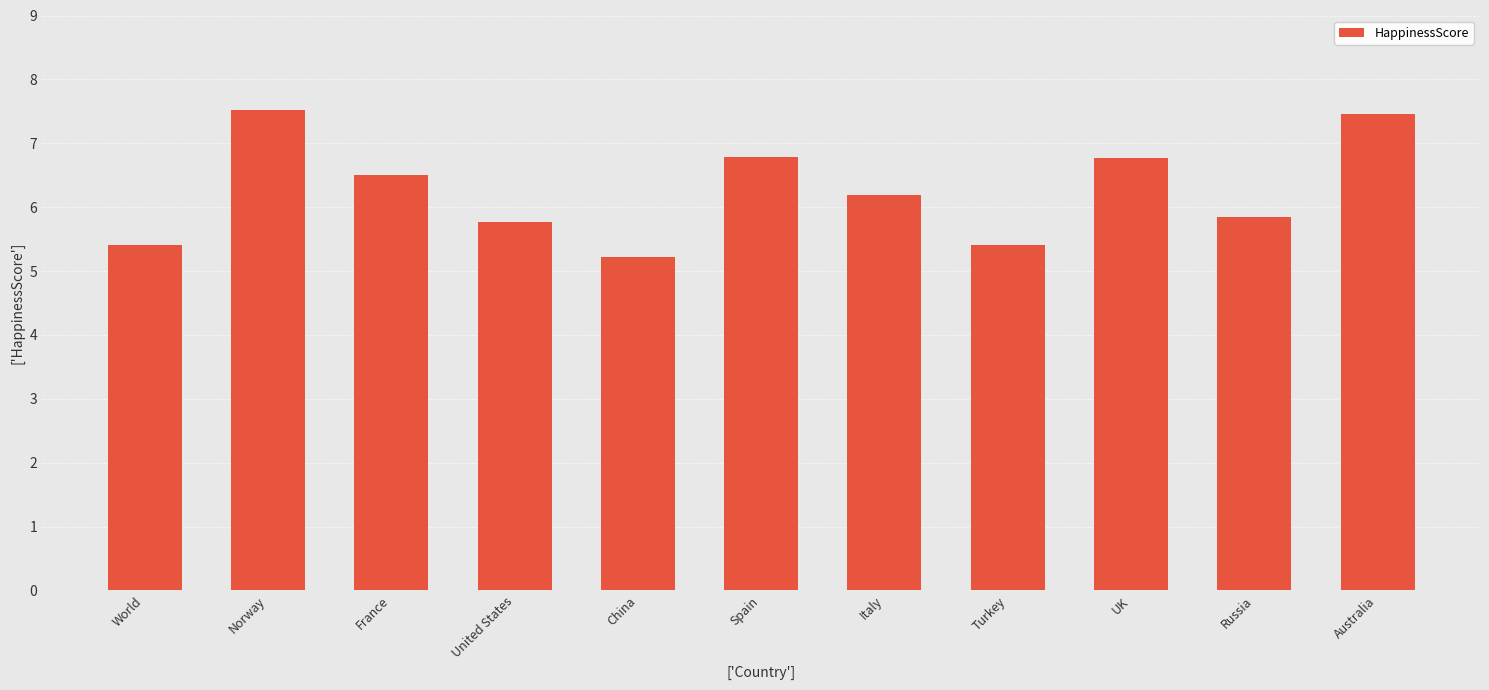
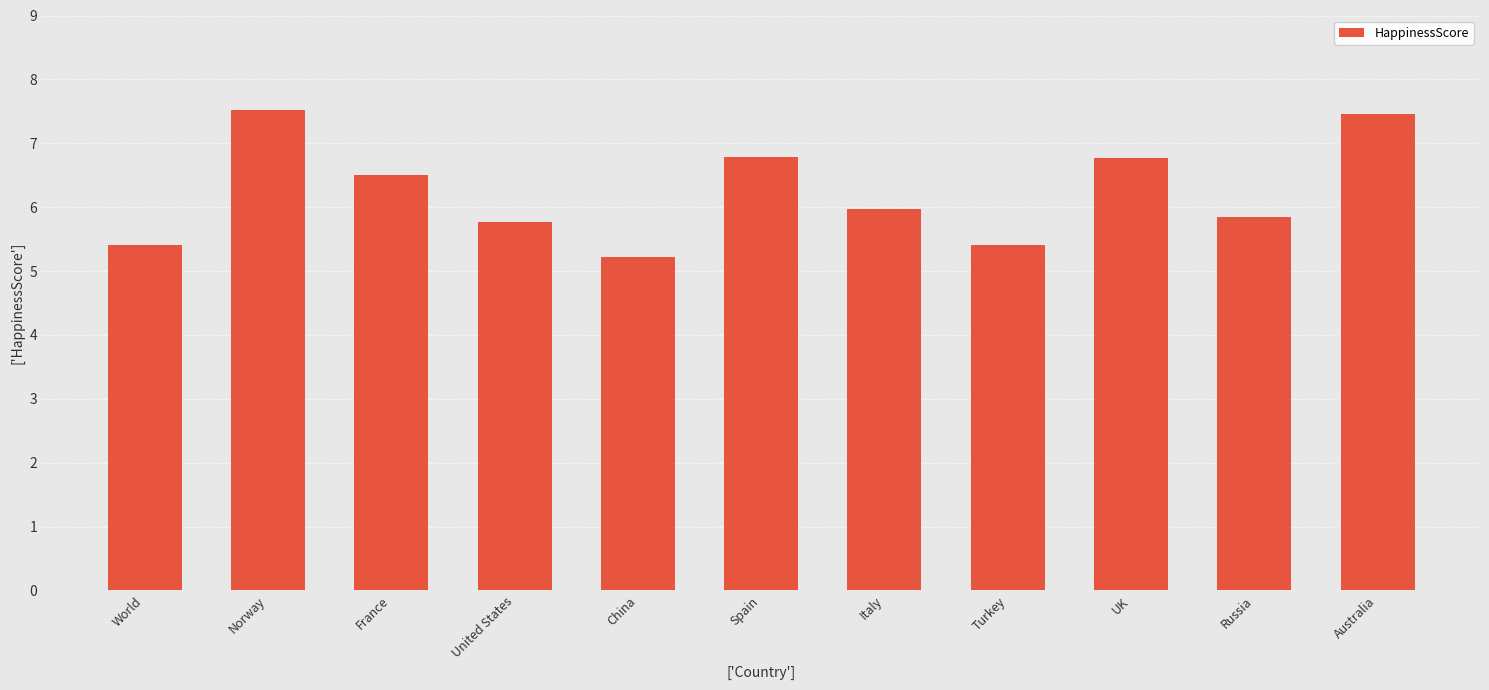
Italy: 6.2 -> 6.0
